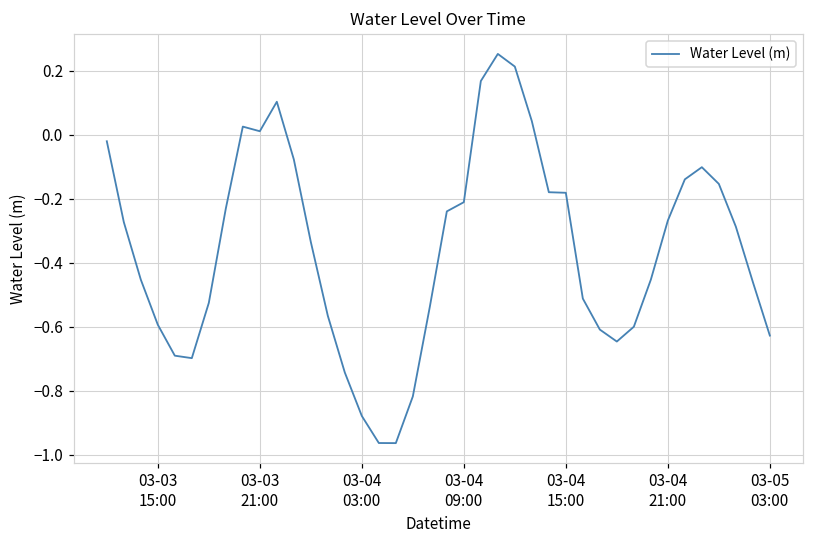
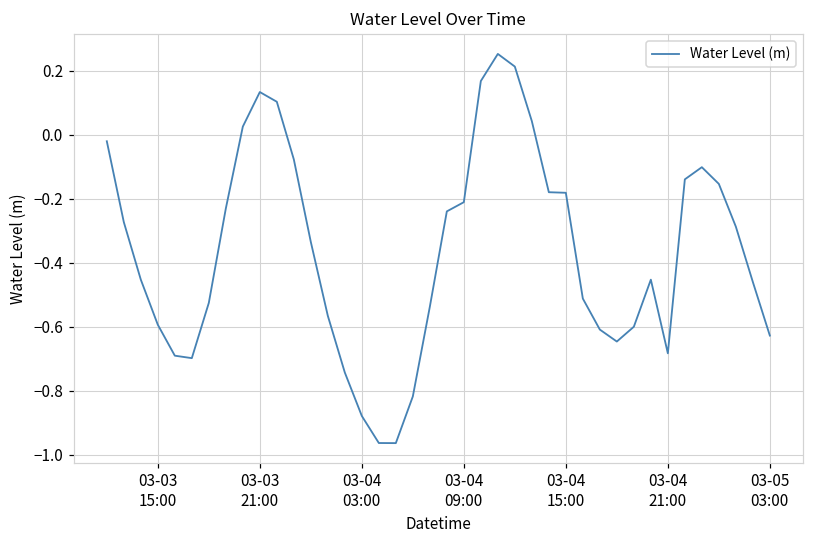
03-03 21:00: 0.01 -> 0.13
03-04 21:00: -0.27 -> -0.68
